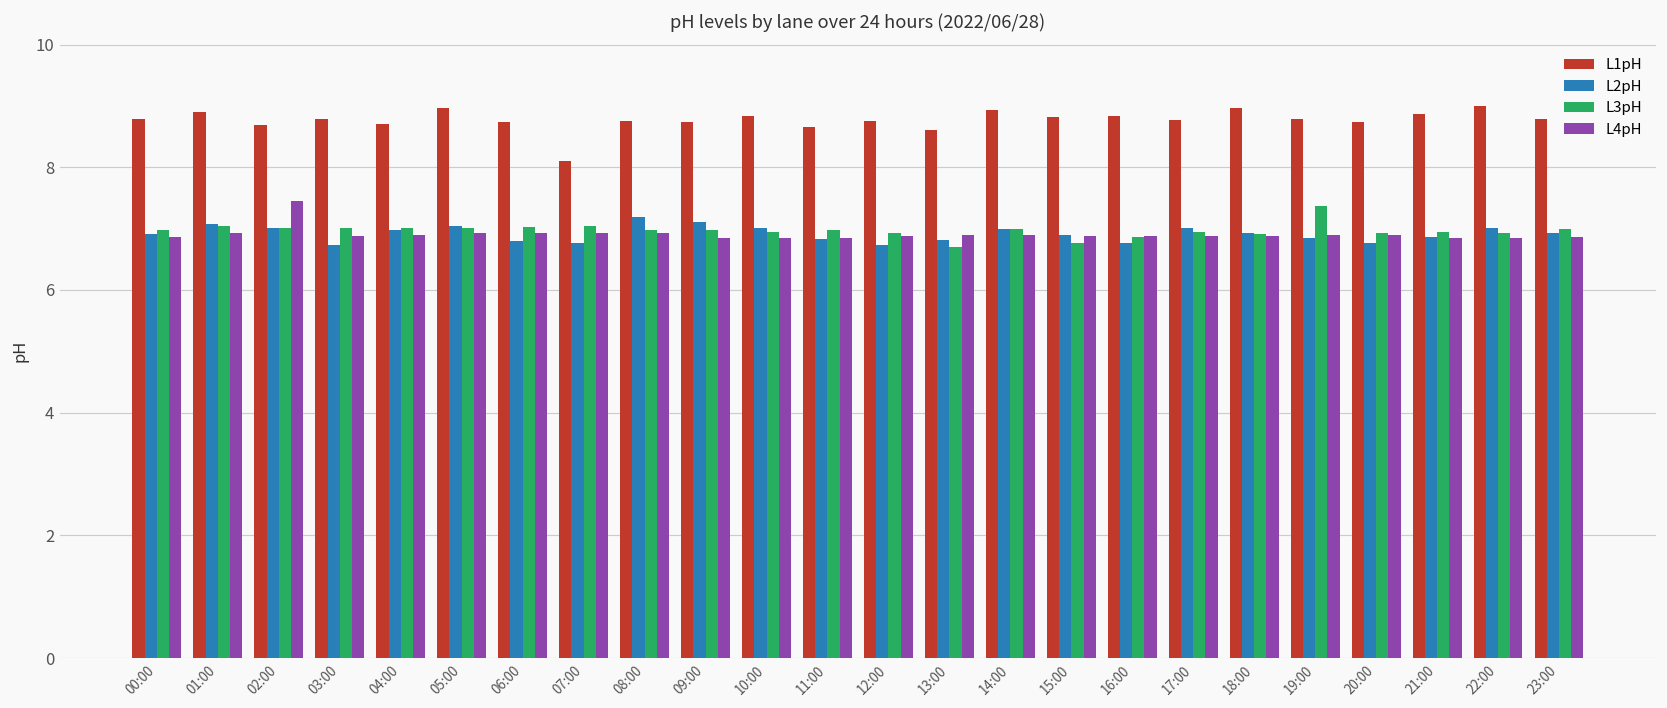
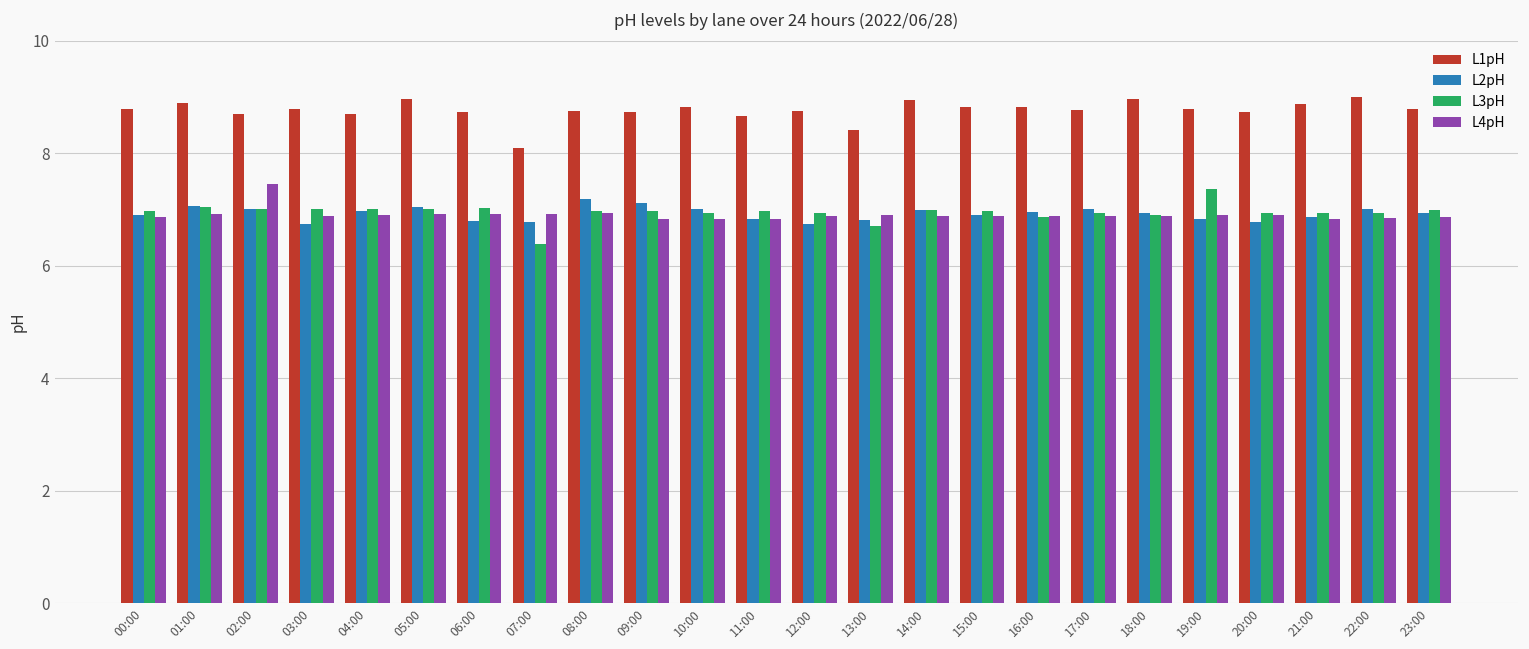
L3pH, 07:00: 7.0 -> 6.4
L1pH, 13:00: 8.6 -> 8.4
L3pH, 15:00: 6.8 -> 7.0
L2pH, 16:00: 6.8 -> 7.0
